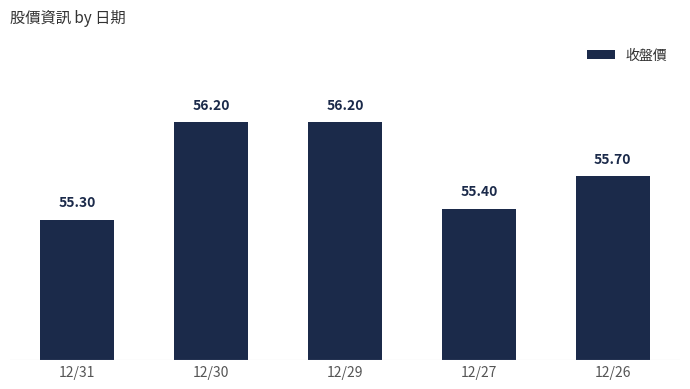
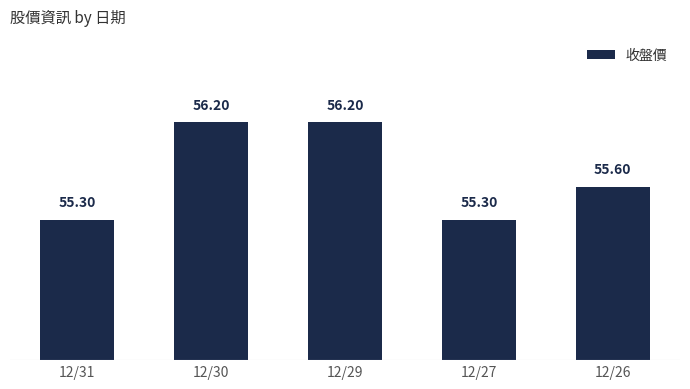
12/27: 55.40 -> 55.30
12/26: 55.70 -> 55.60
